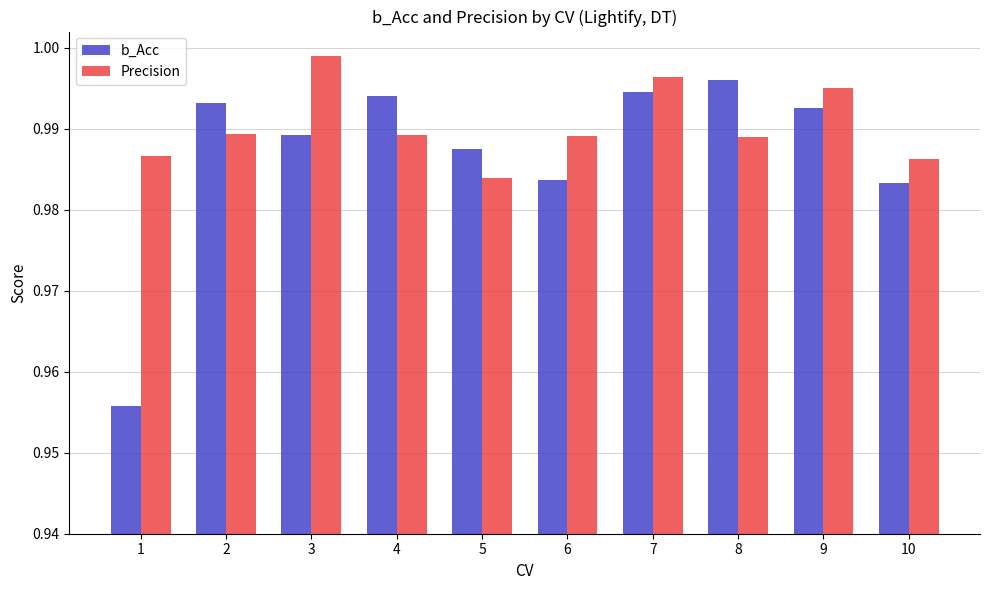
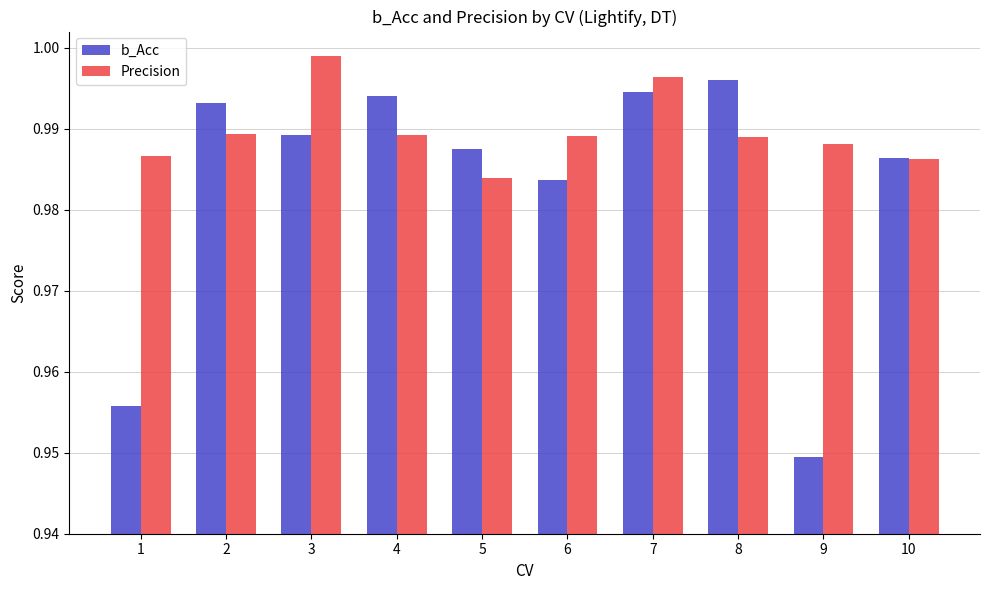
b_Acc, 9: 0.993 -> 0.949
Precision, 9: 0.995 -> 0.988
b_Acc, 10: 0.983 -> 0.986
